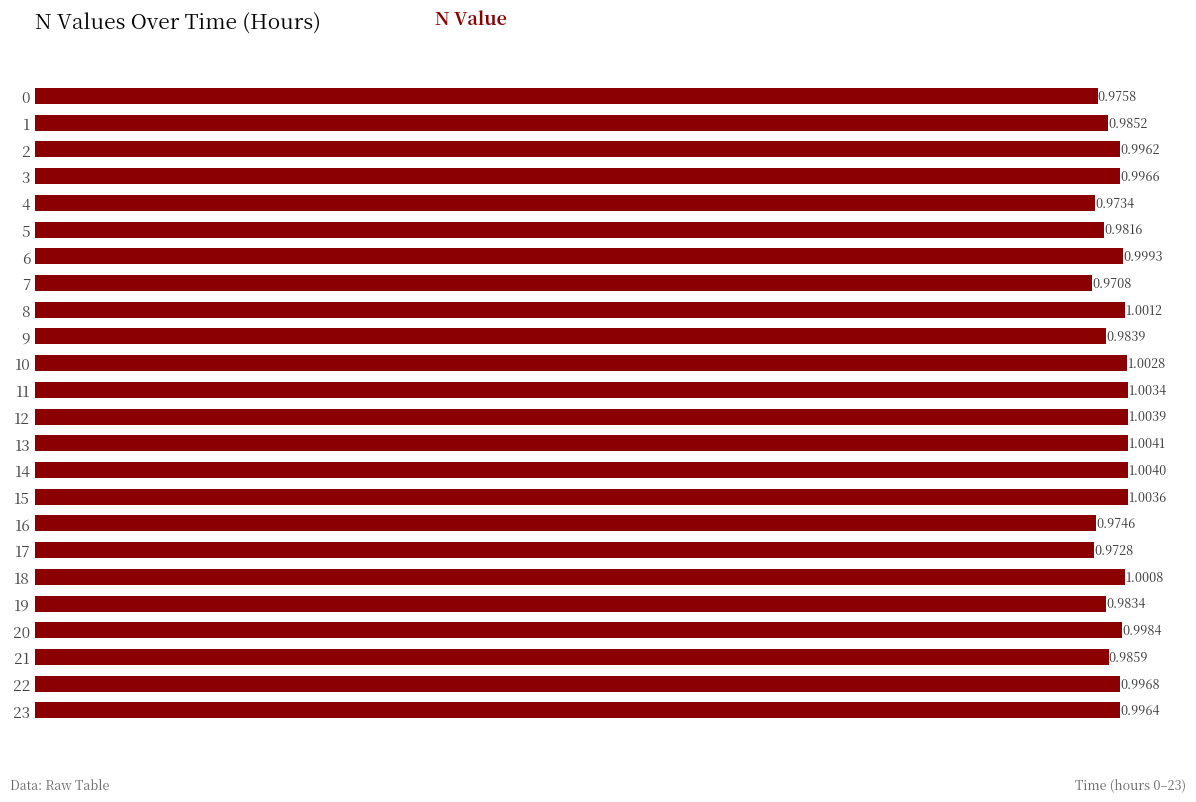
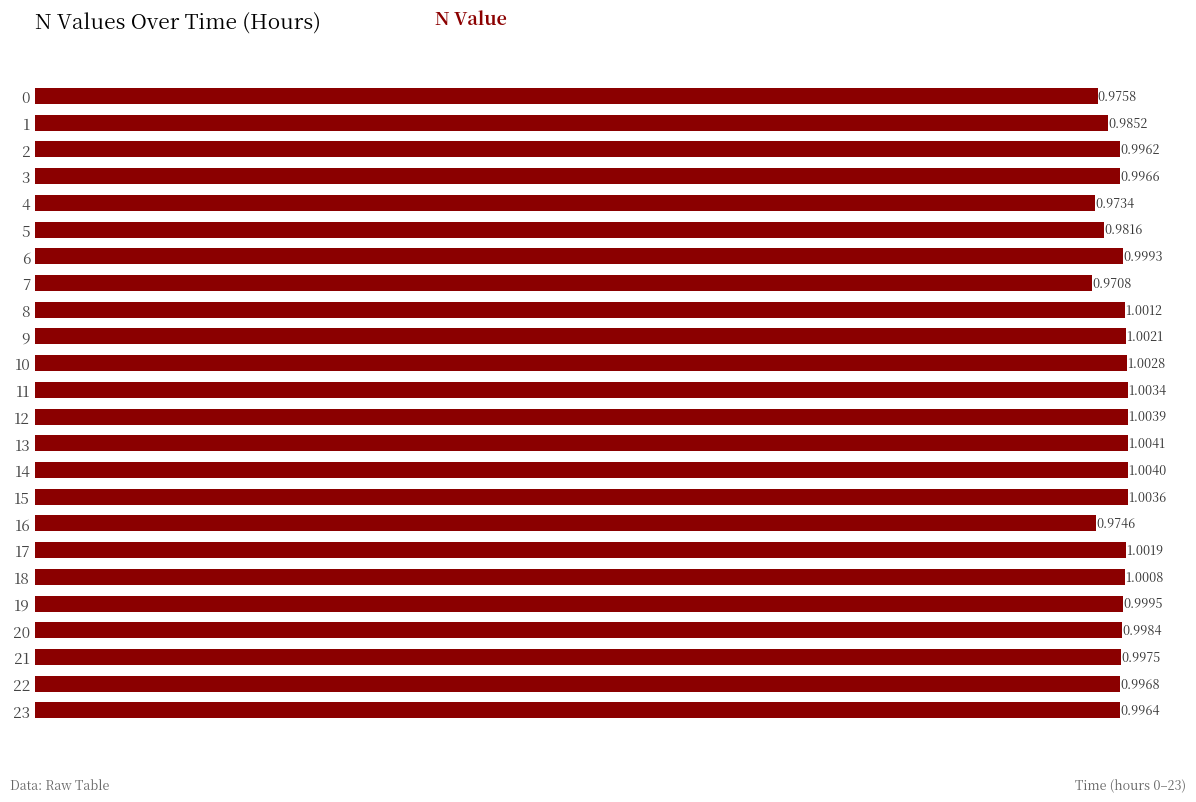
9: 0.9839 -> 1.0021
17: 0.9728 -> 1.0019
19: 0.9834 -> 0.9995
21: 0.9859 -> 0.9975
